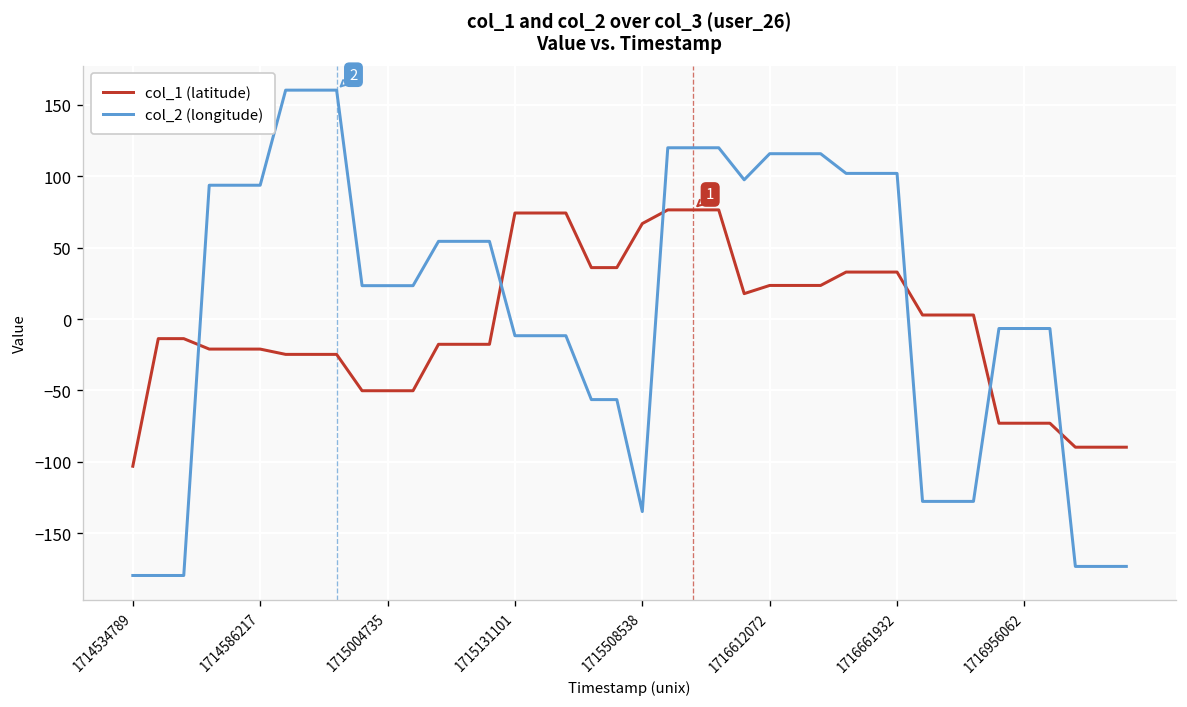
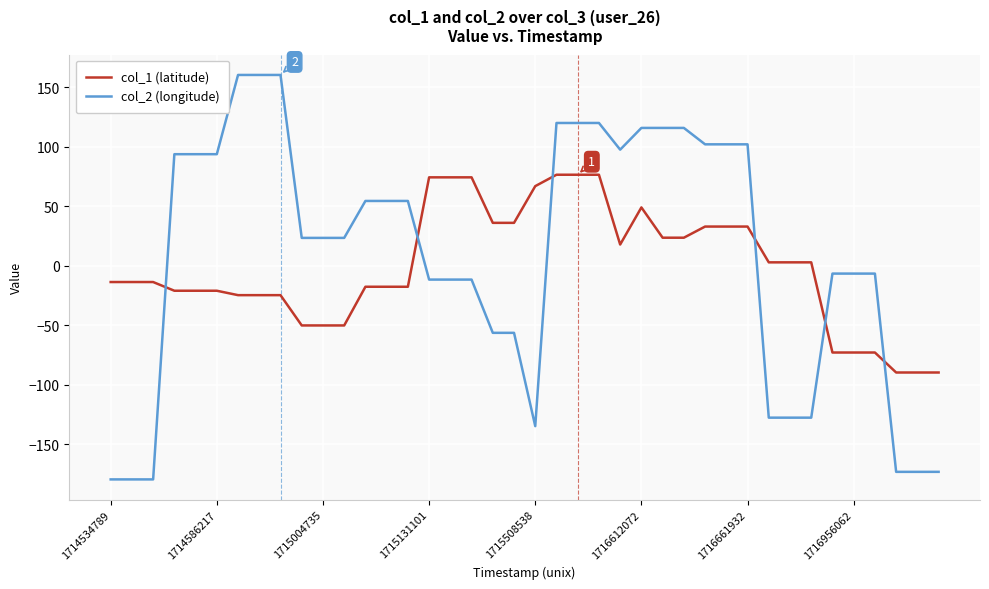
col_1 (latitude), 1714534789: -103 -> -14
col_1 (latitude), 1716612072: 24 -> 49
